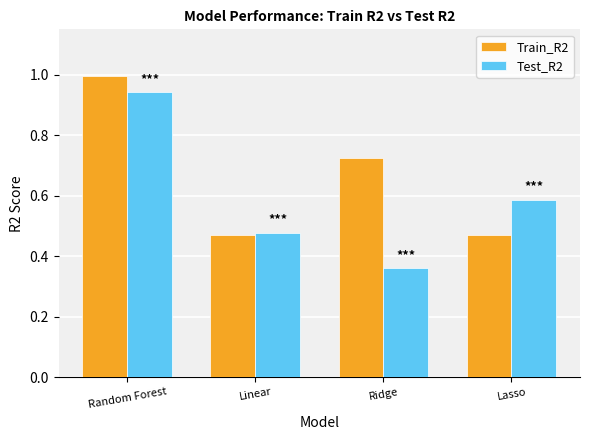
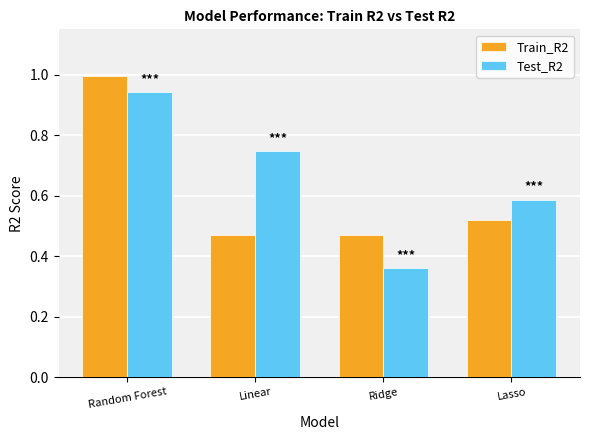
Test_R2, Linear: 0.48 -> 0.75
Train_R2, Ridge: 0.72 -> 0.47
Train_R2, Lasso: 0.47 -> 0.52
